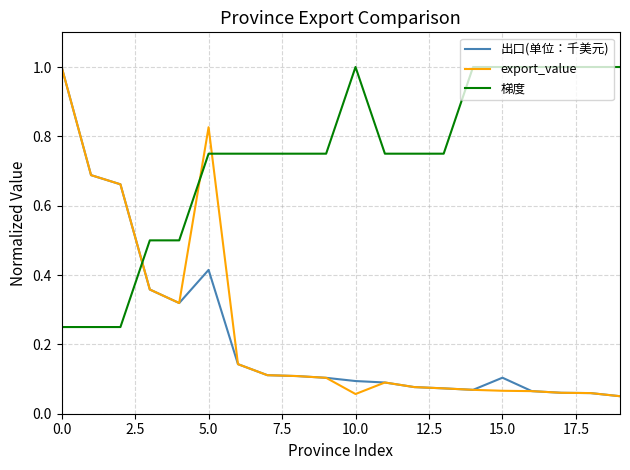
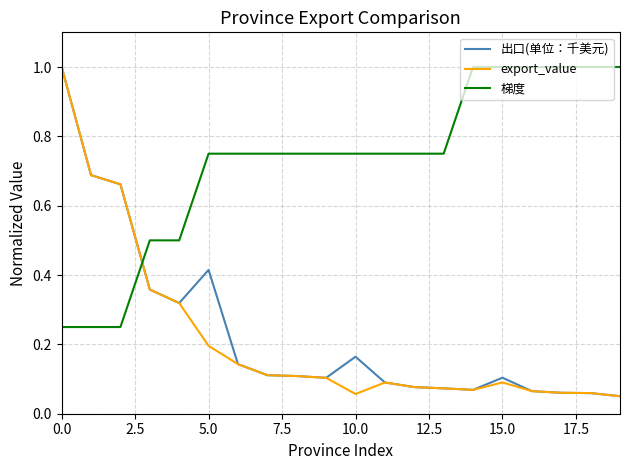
export_value, 5.0: 0.83 -> 0.20
出口(单位：千美元), 10.0: 0.09 -> 0.16
梯度, 10.0: 1.00 -> 0.75
export_value, 15.0: 0.07 -> 0.09
